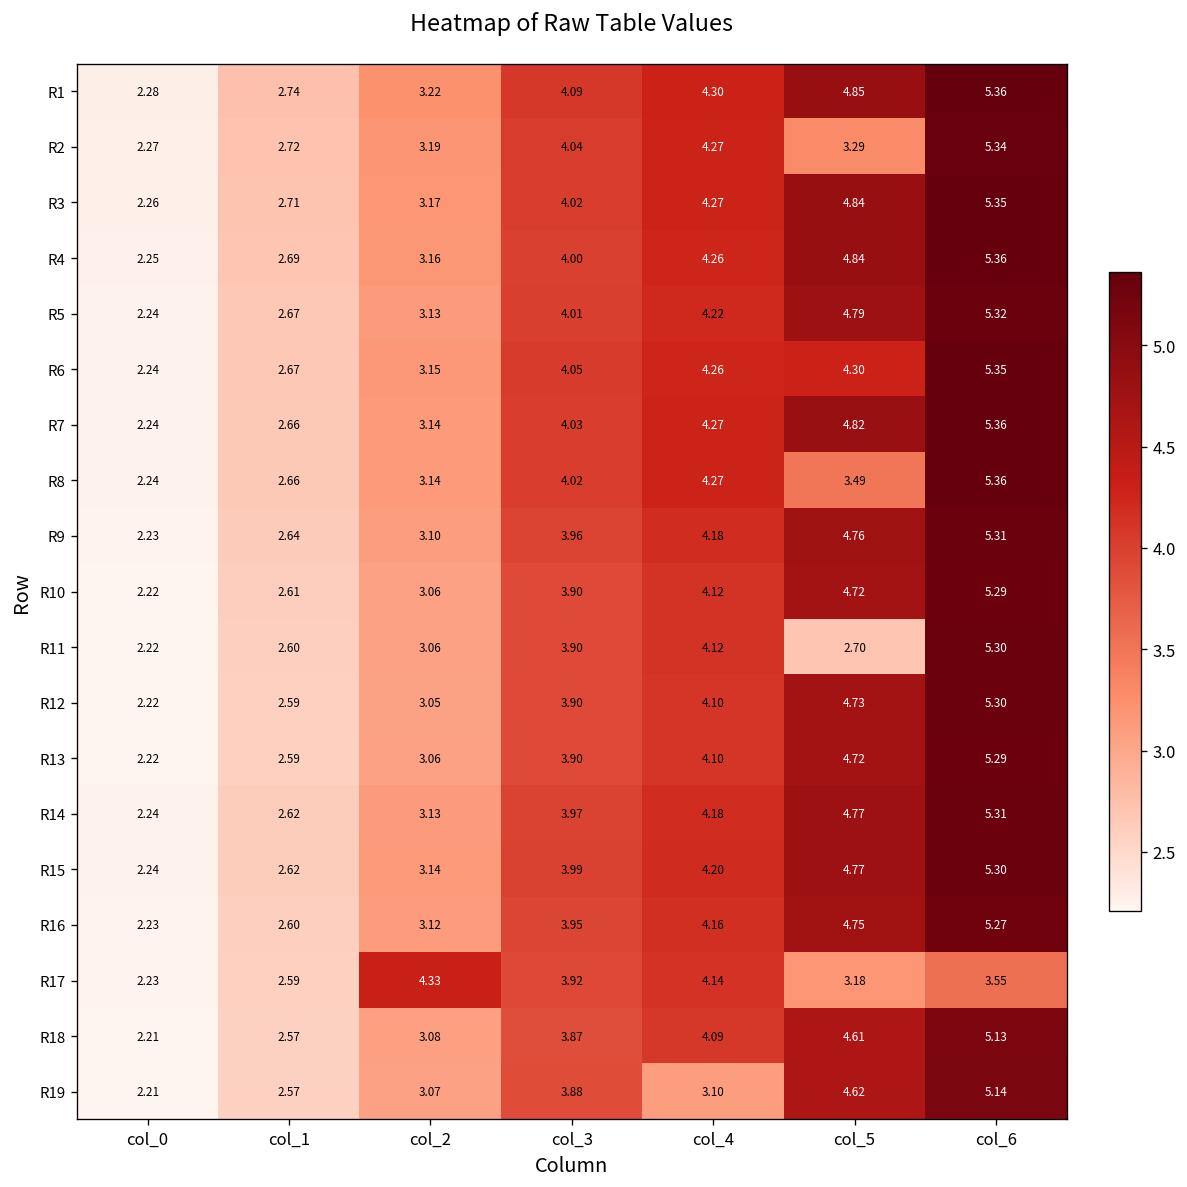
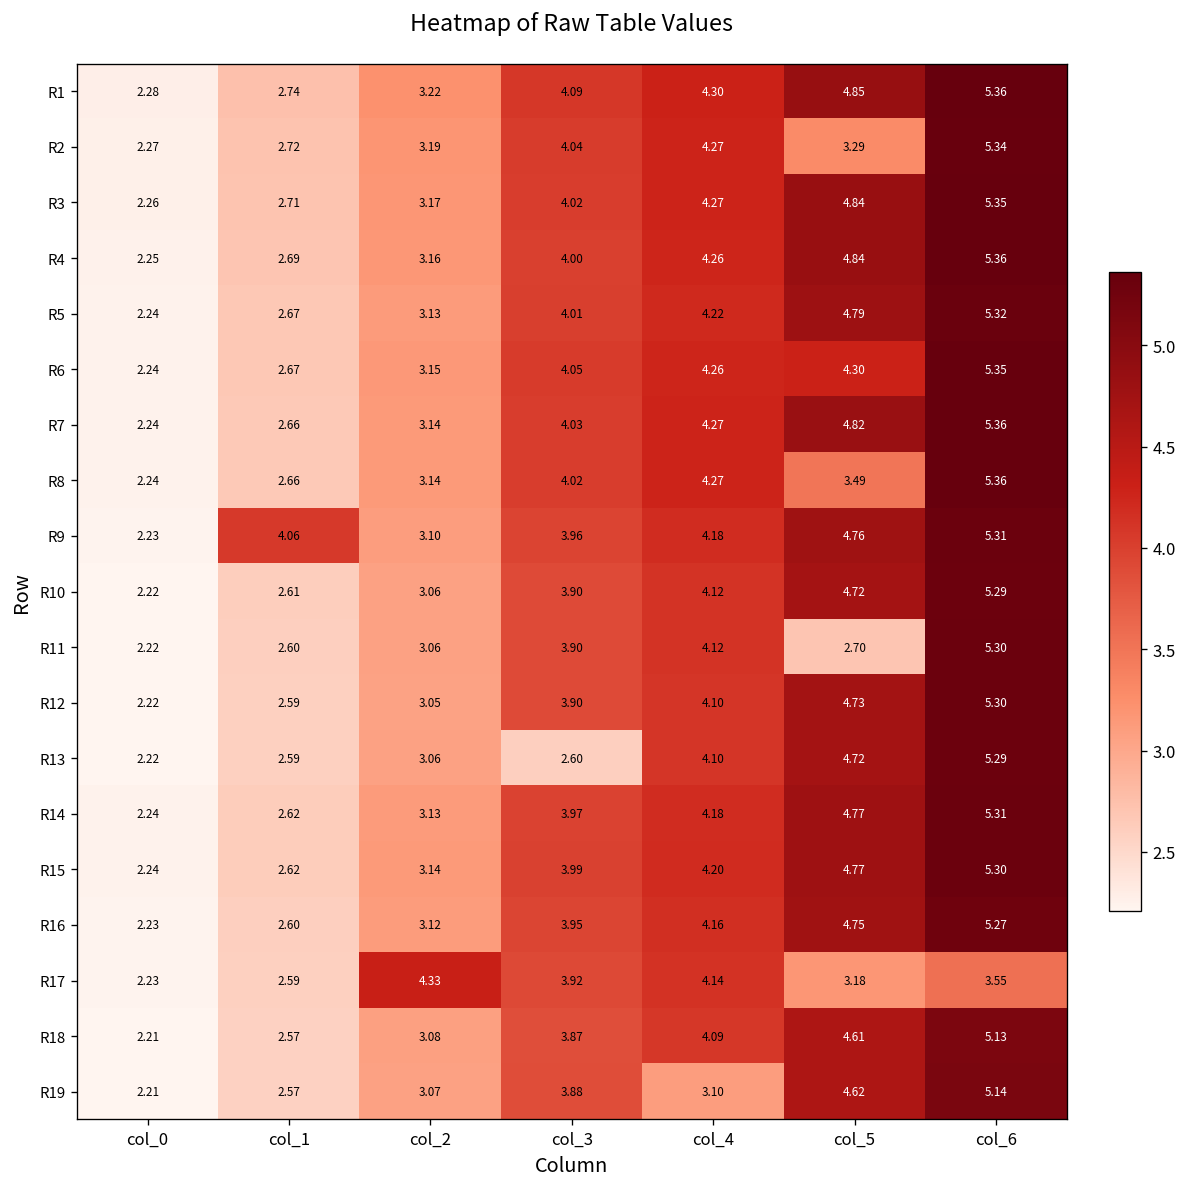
R9, col_1: 2.64 -> 4.06
R13, col_3: 3.90 -> 2.60
